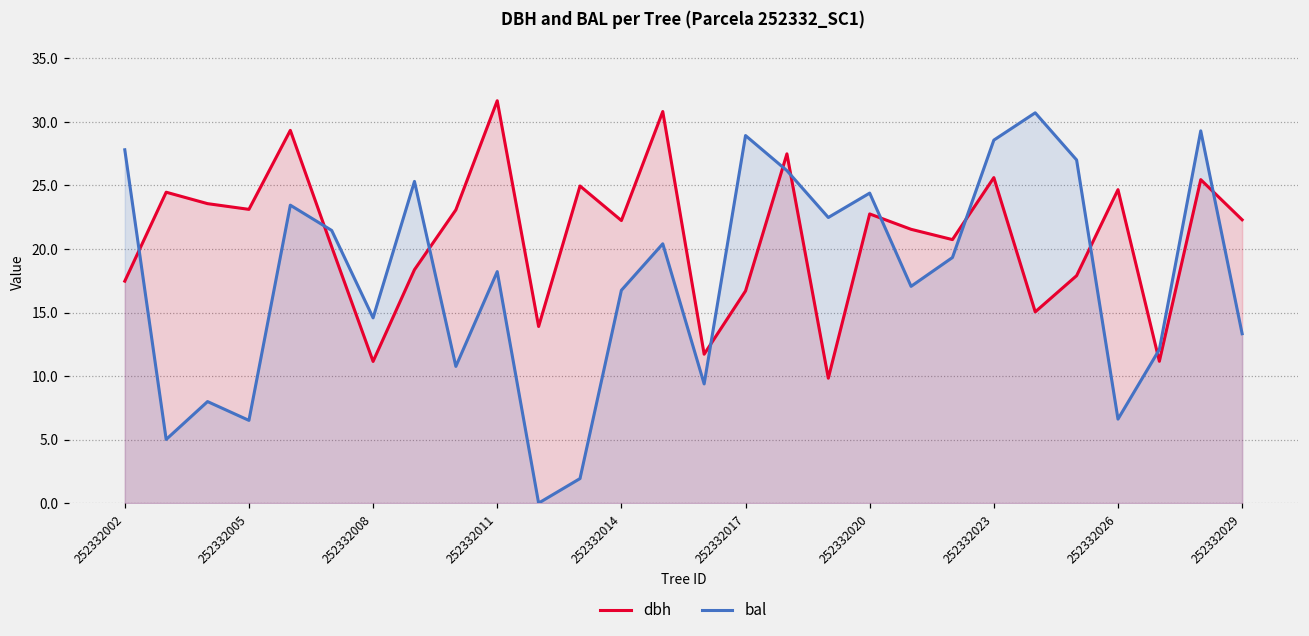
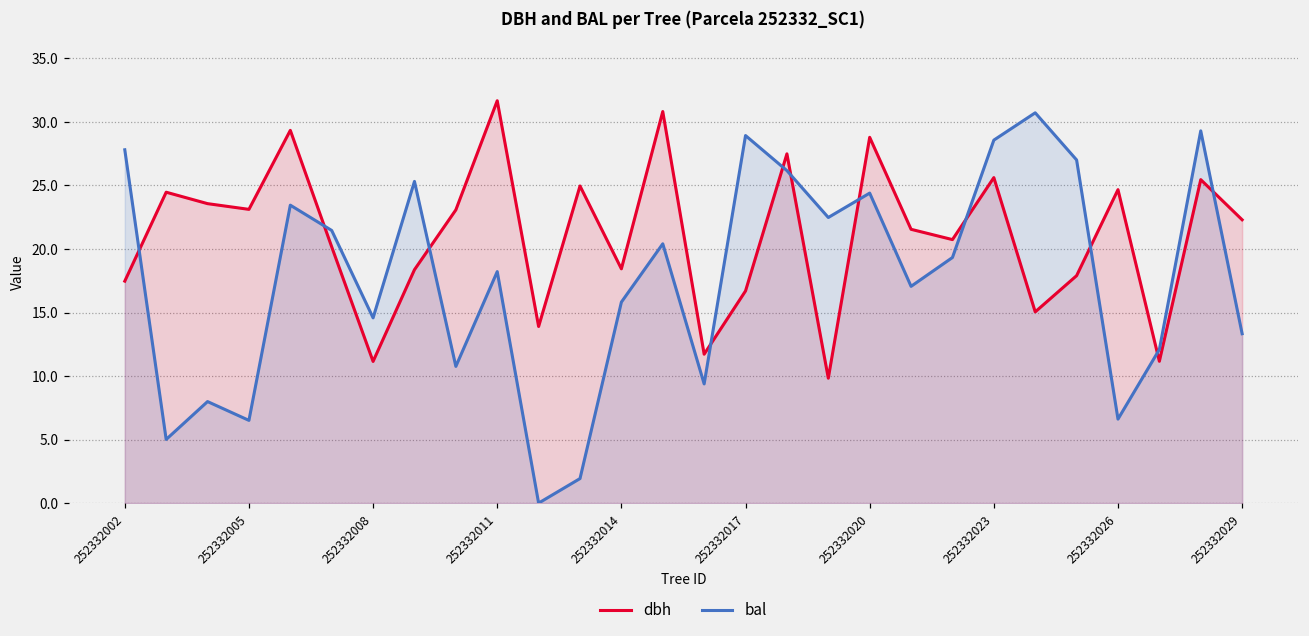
dbh, 252332014: 22.2 -> 18.4
bal, 252332014: 16.8 -> 15.8
dbh, 252332020: 22.8 -> 28.8
